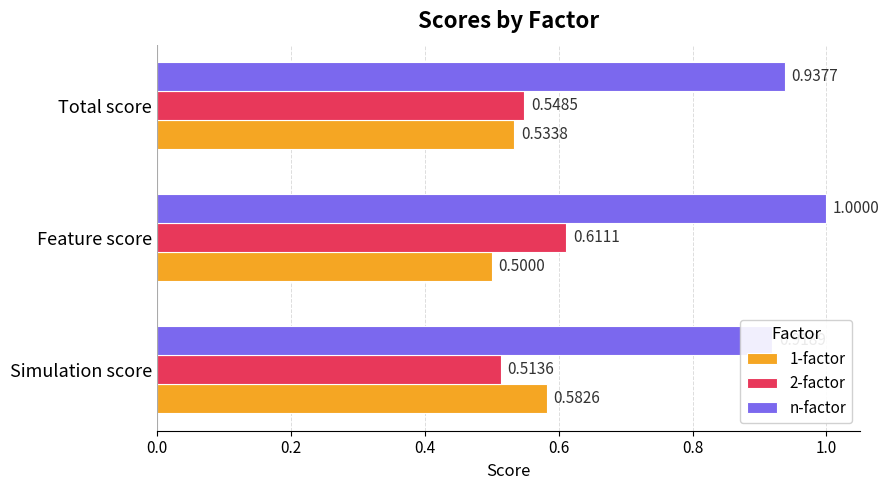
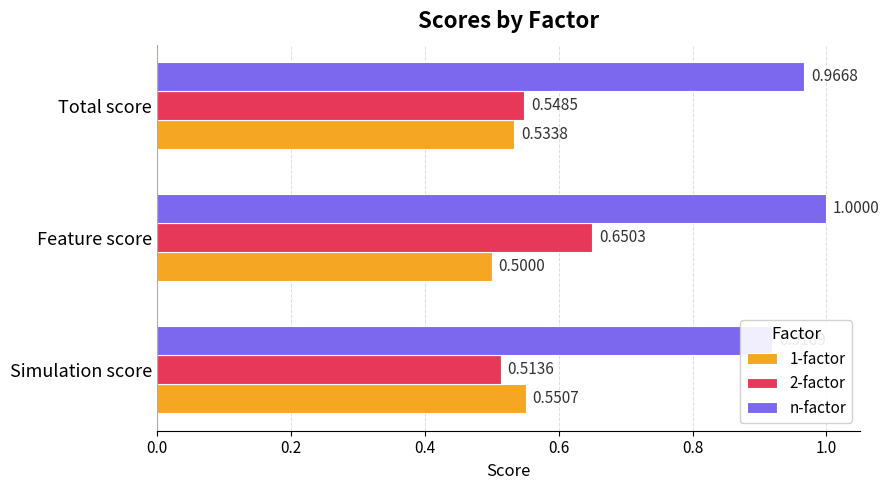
n-factor, Total score: 0.9377 -> 0.9668
2-factor, Feature score: 0.6111 -> 0.6503
1-factor, Simulation score: 0.5826 -> 0.5507
